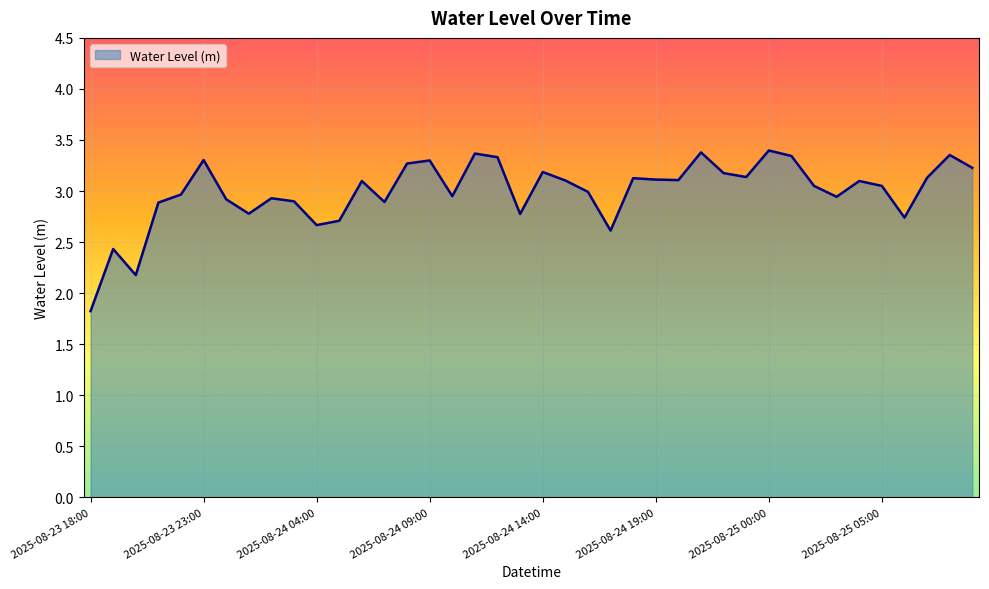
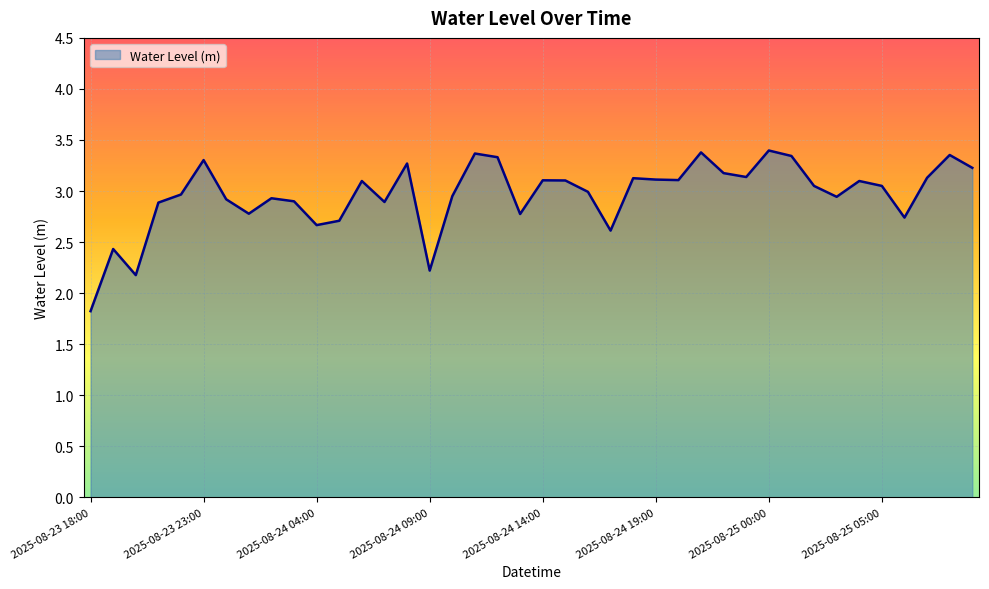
2025-08-24 09:00: 3.30 -> 2.22
2025-08-24 14:00: 3.19 -> 3.11
